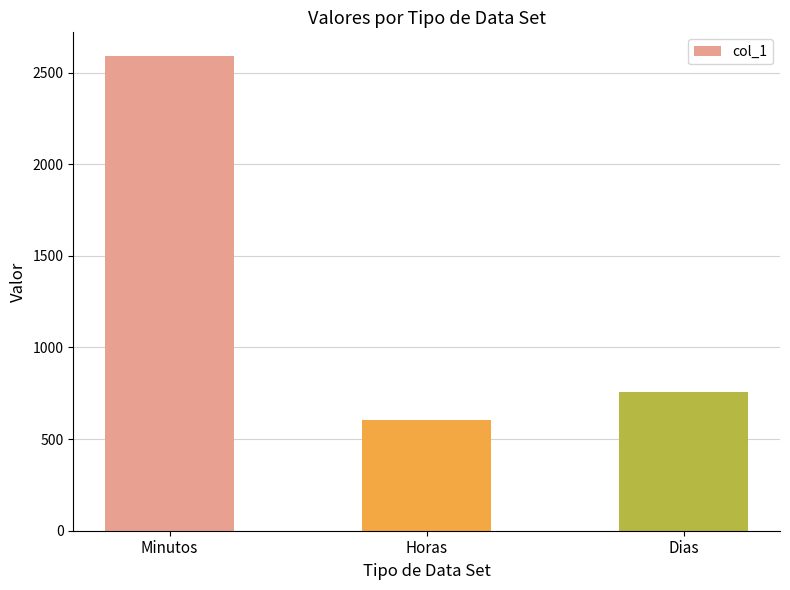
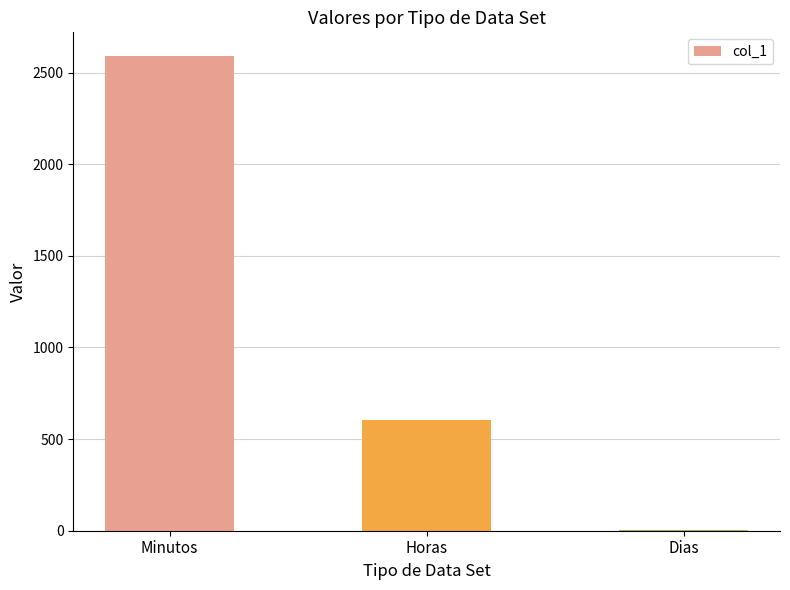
Dias: 760 -> 0
